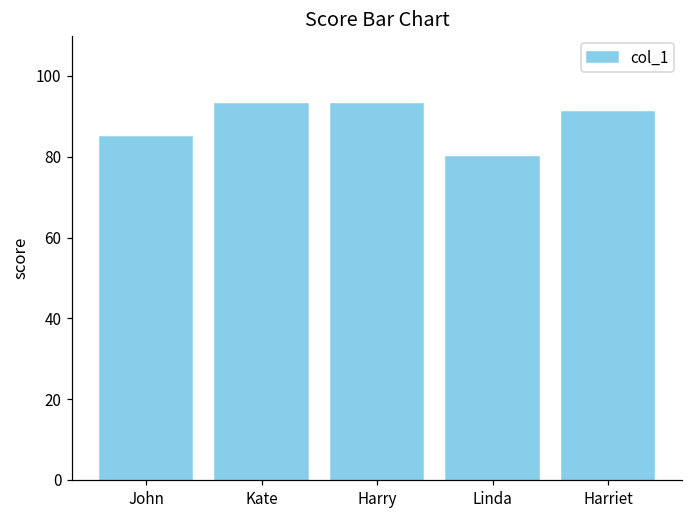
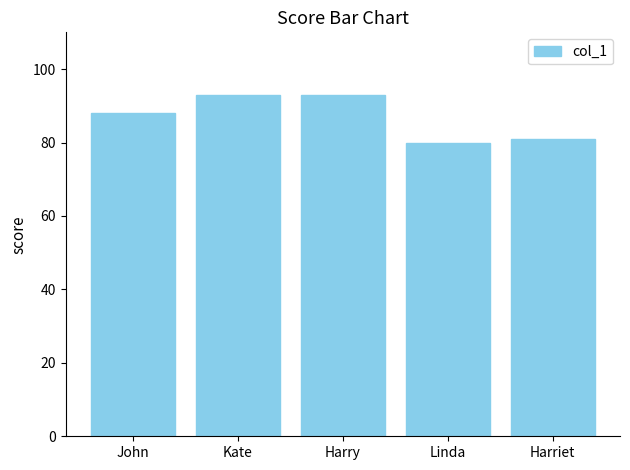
John: 85 -> 88
Harriet: 91 -> 81
